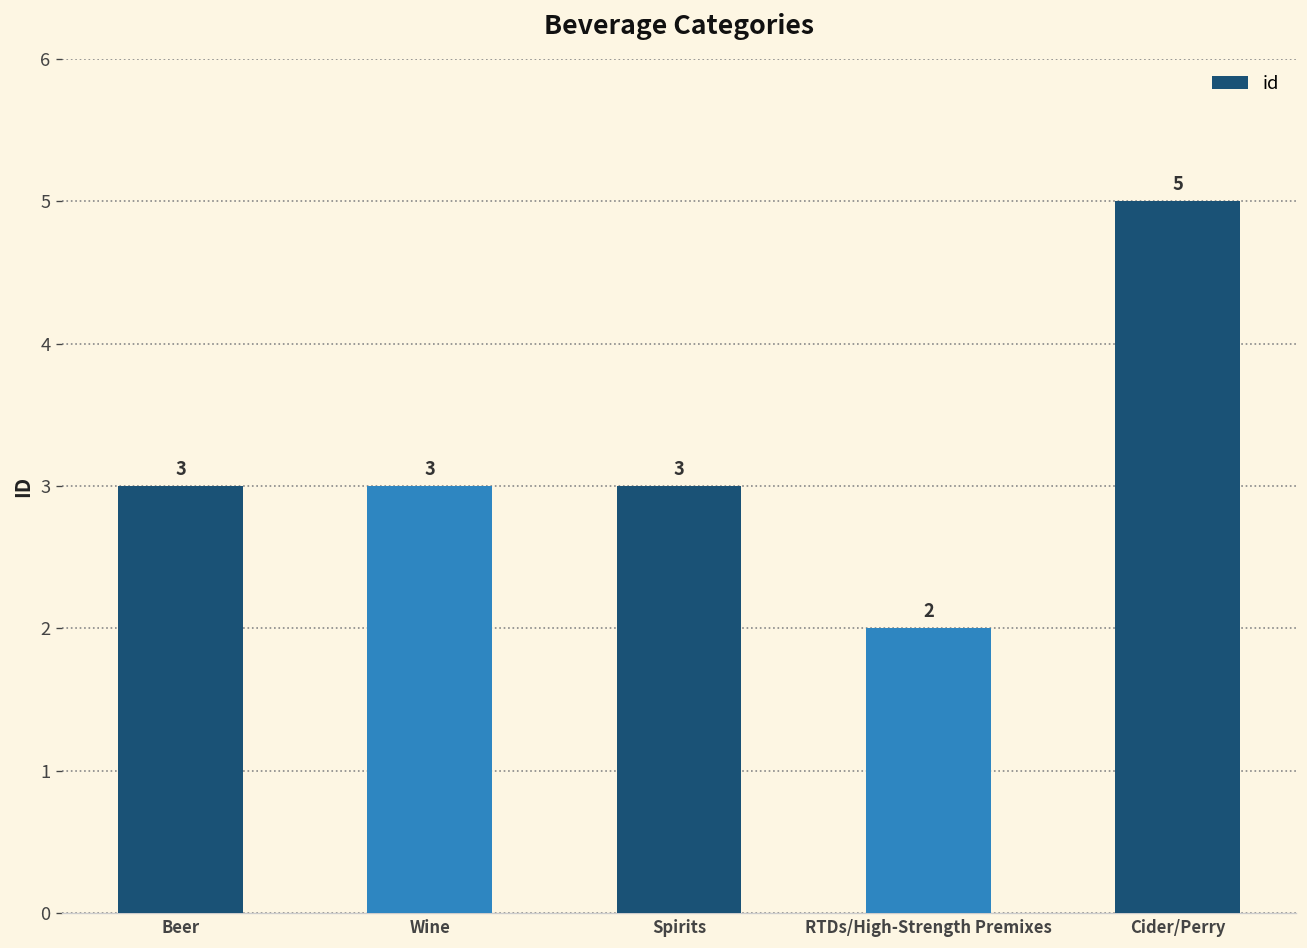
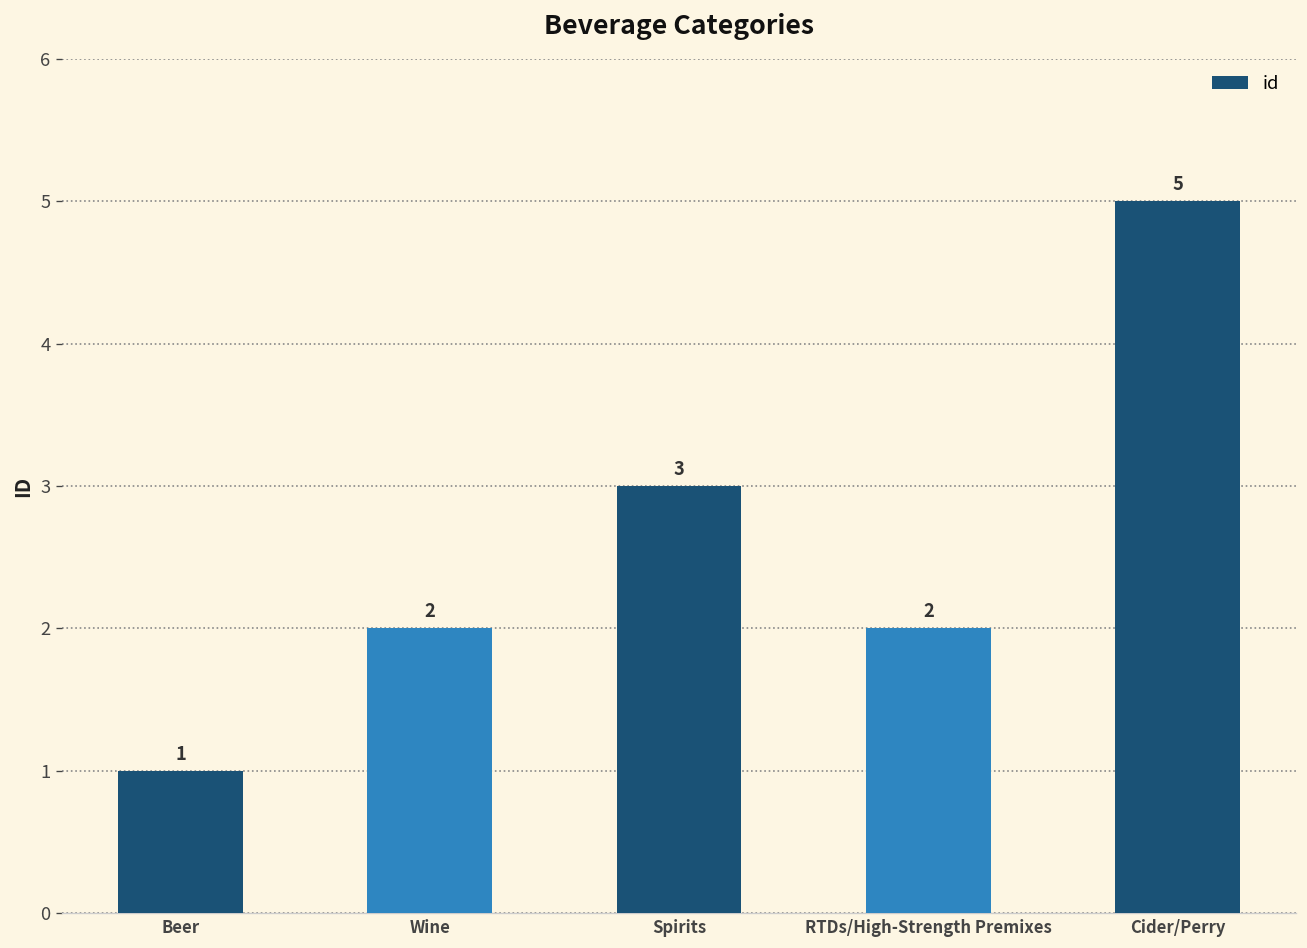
Beer: 3 -> 1
Wine: 3 -> 2
